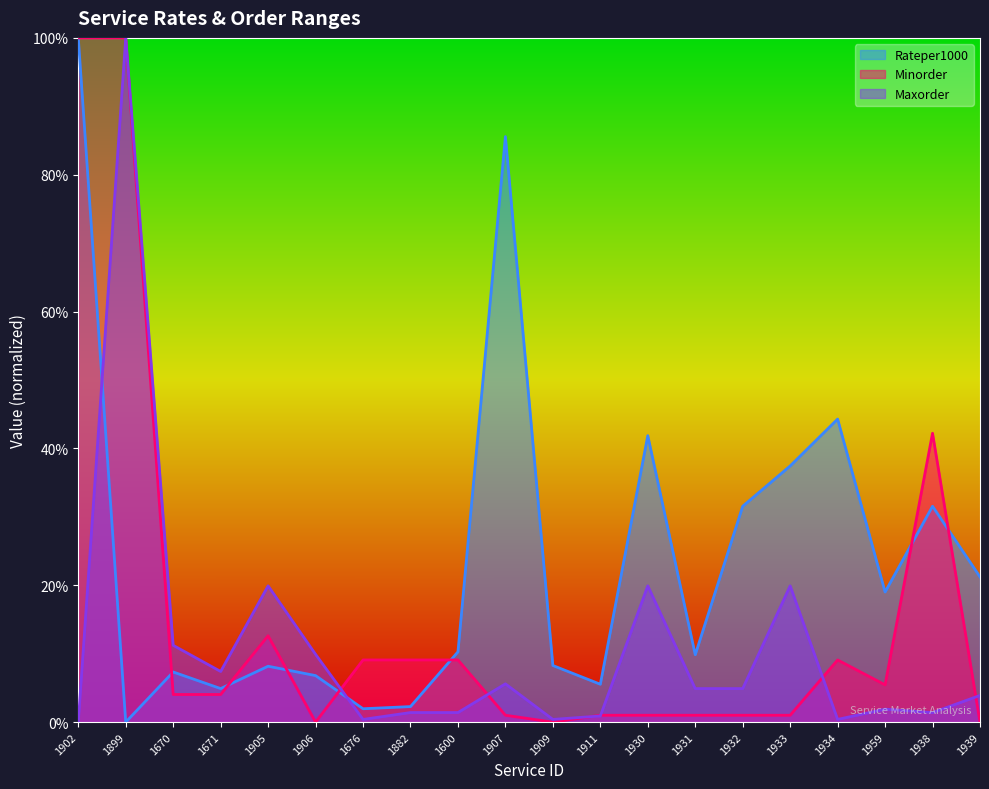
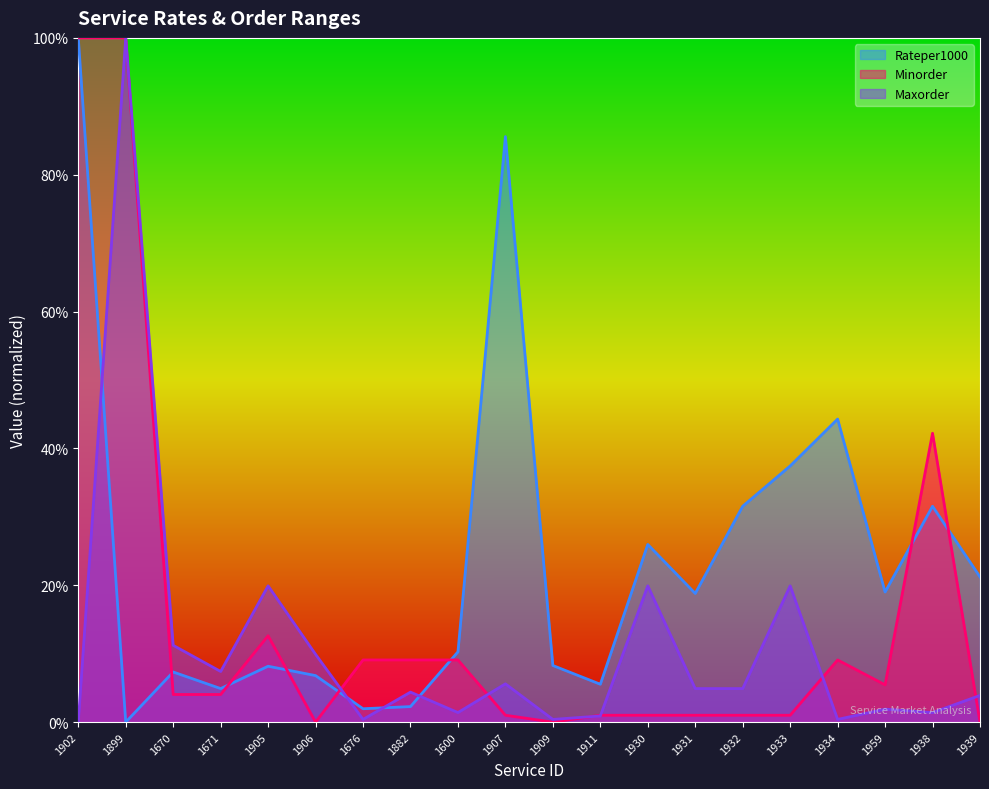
Maxorder, 1882: 1% -> 4%
Rateper1000, 1930: 42% -> 26%
Rateper1000, 1931: 10% -> 19%
